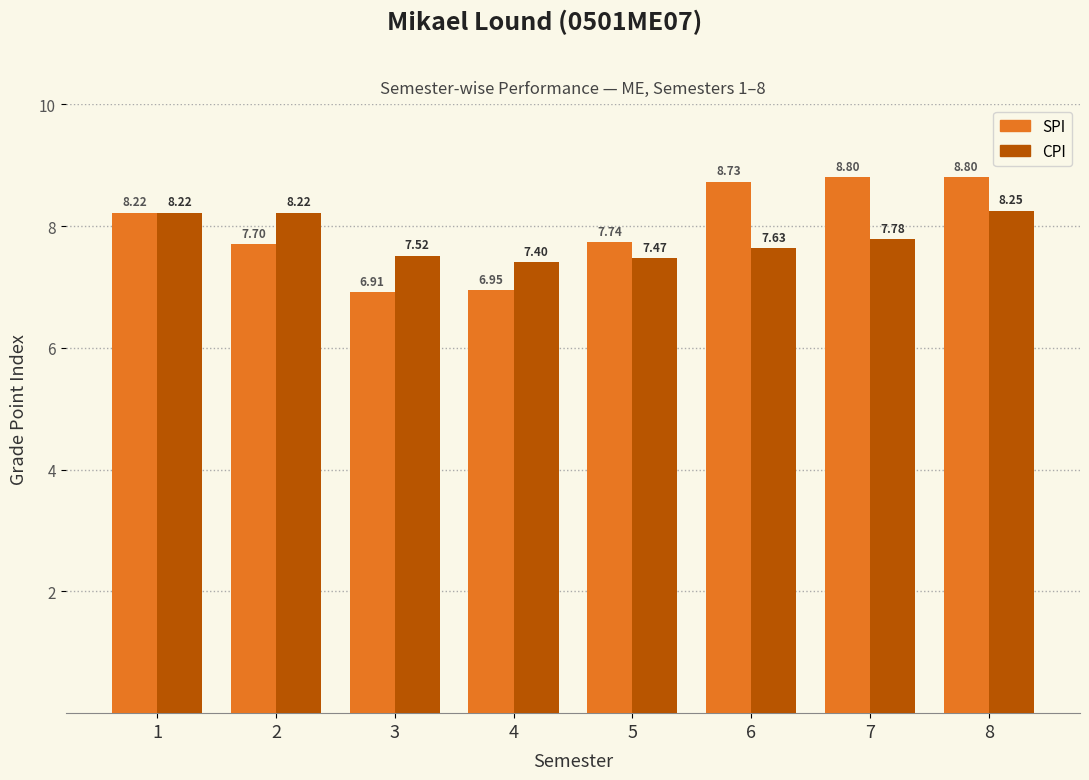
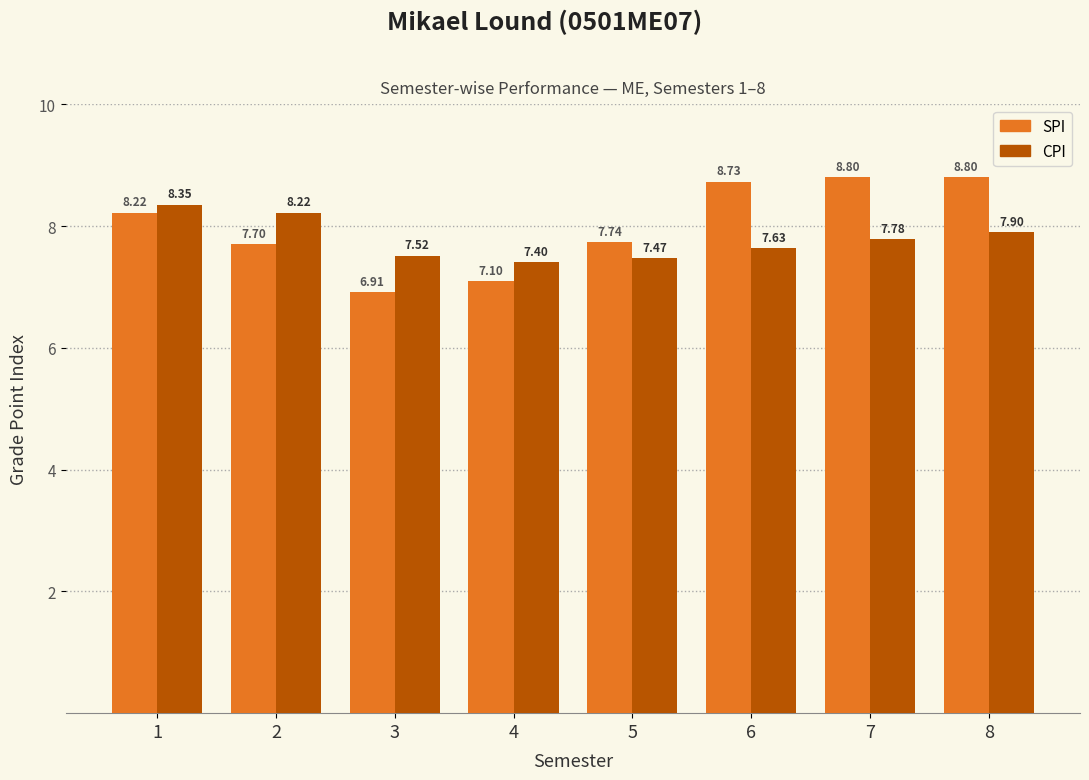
CPI, 1: 8.22 -> 8.35
SPI, 4: 6.95 -> 7.10
CPI, 8: 8.25 -> 7.90
